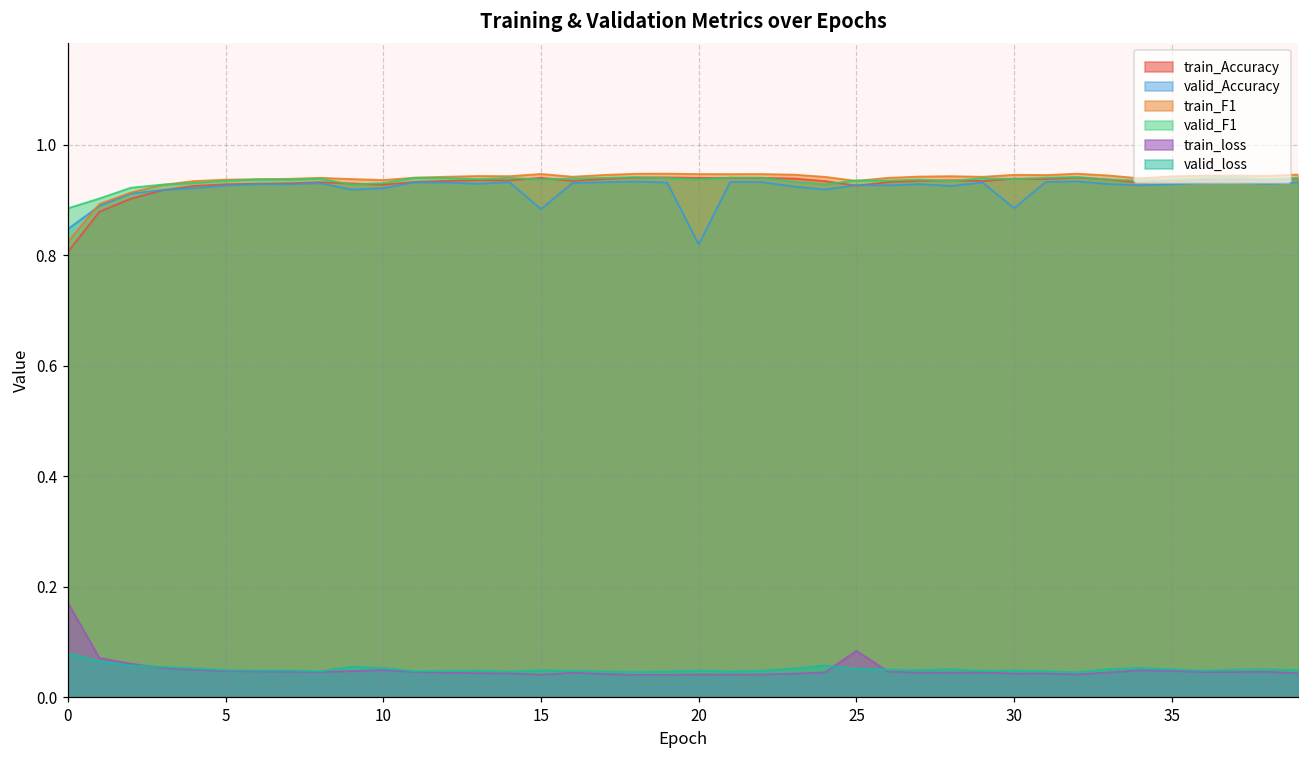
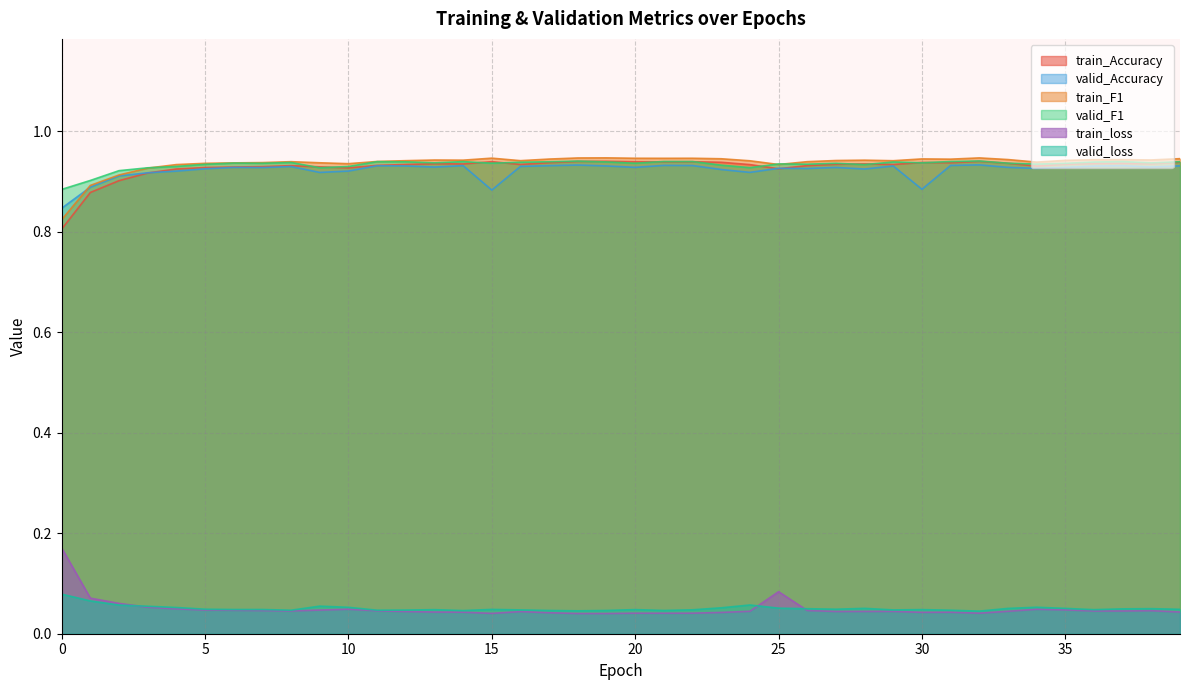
valid_Accuracy, 20: 0.82 -> 0.93
